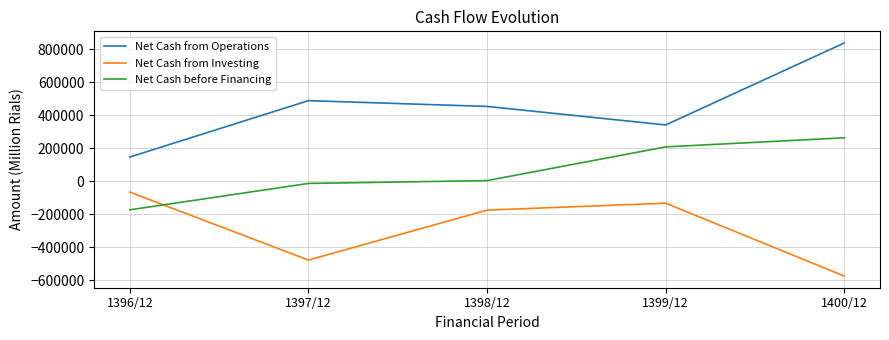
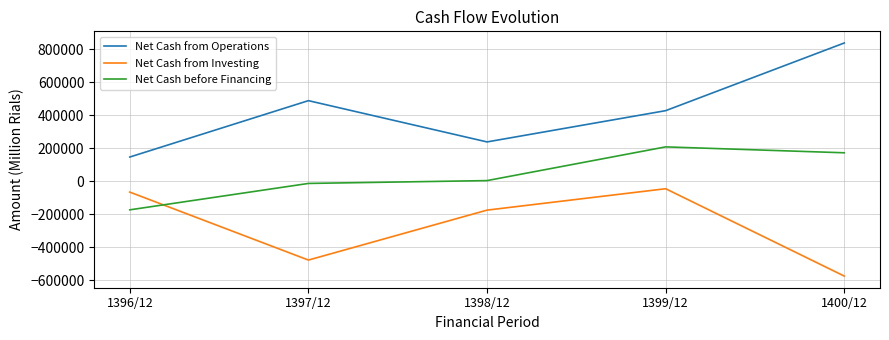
Net Cash from Operations, 1398/12: 450000 -> 240000
Net Cash from Operations, 1399/12: 340000 -> 430000
Net Cash from Investing, 1399/12: -130000 -> -50000
Net Cash before Financing, 1400/12: 260000 -> 170000
